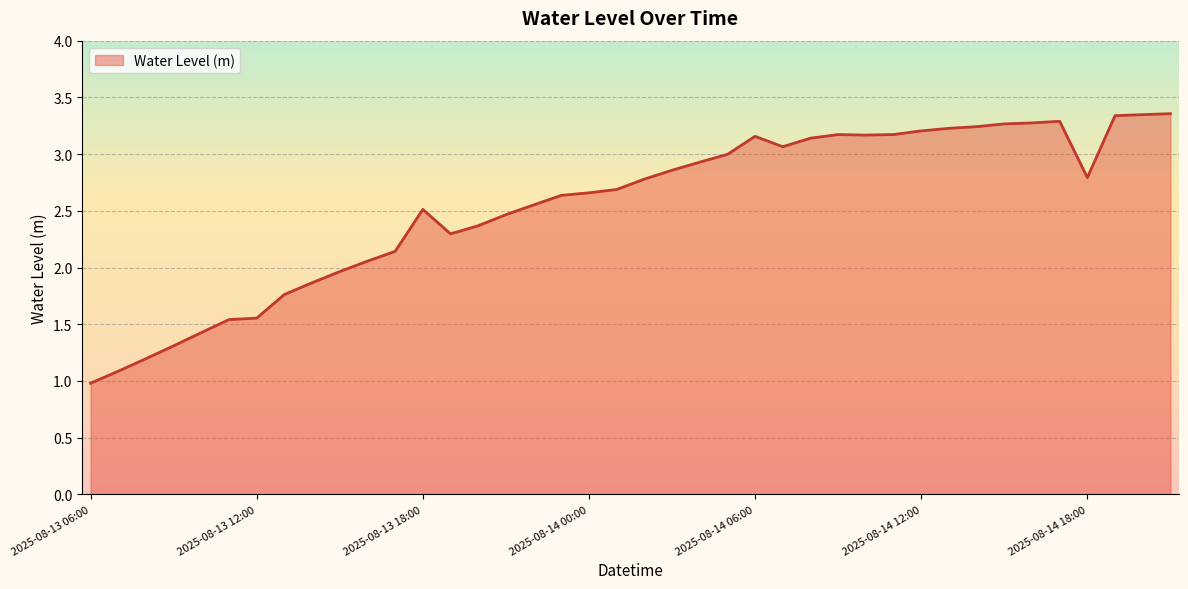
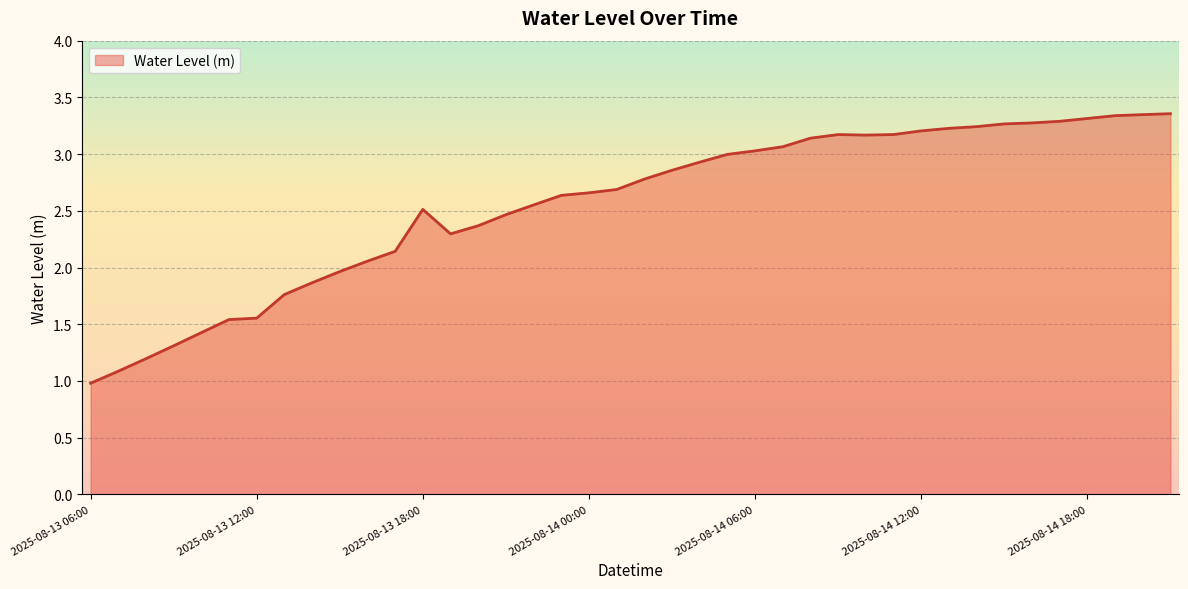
2025-08-14 06:00: 3.16 -> 3.03
2025-08-14 18:00: 2.79 -> 3.31
